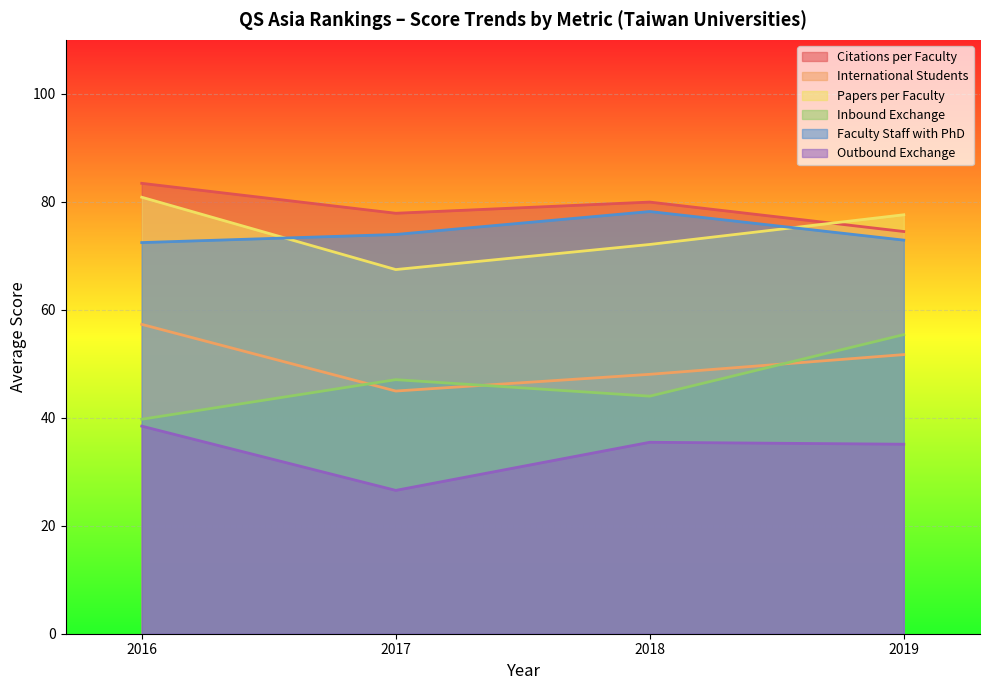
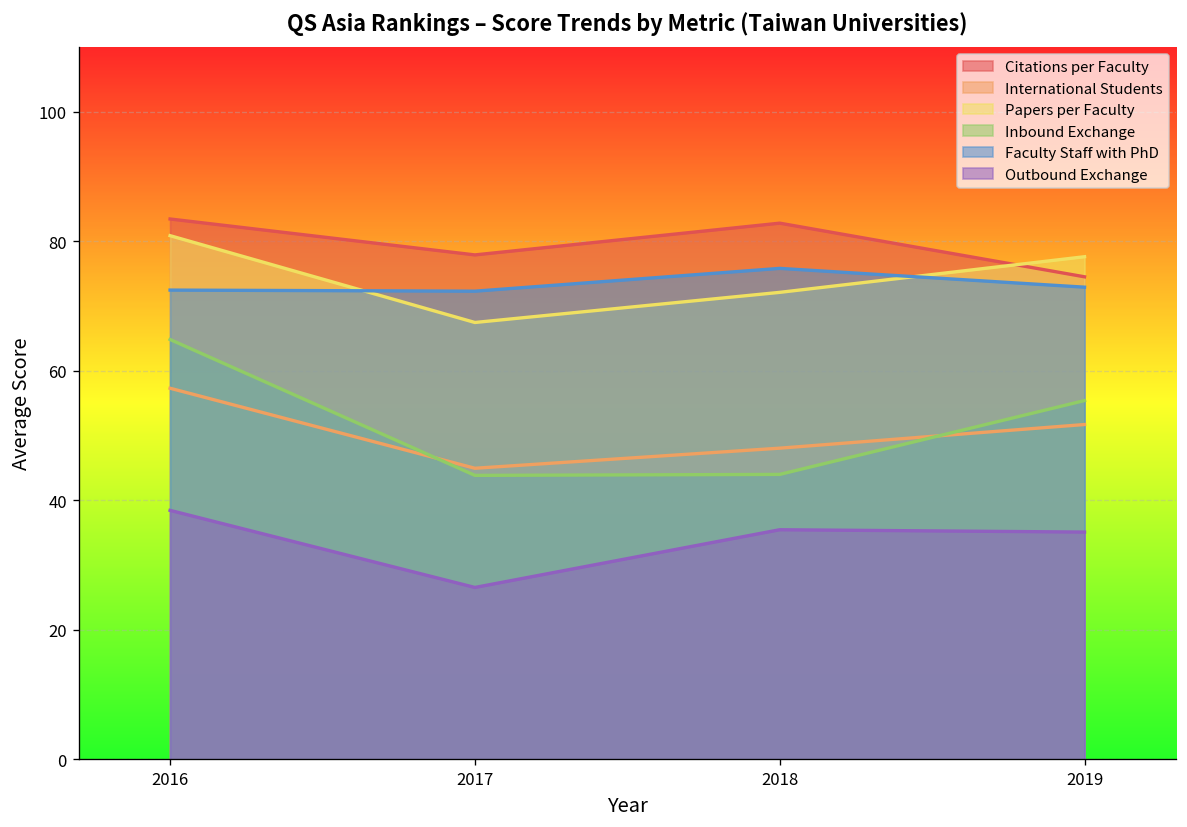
Inbound Exchange, 2016: 40 -> 65
Inbound Exchange, 2017: 47 -> 44
Faculty Staff with PhD, 2017: 74 -> 72
Citations per Faculty, 2018: 80 -> 83
Faculty Staff with PhD, 2018: 78 -> 76
